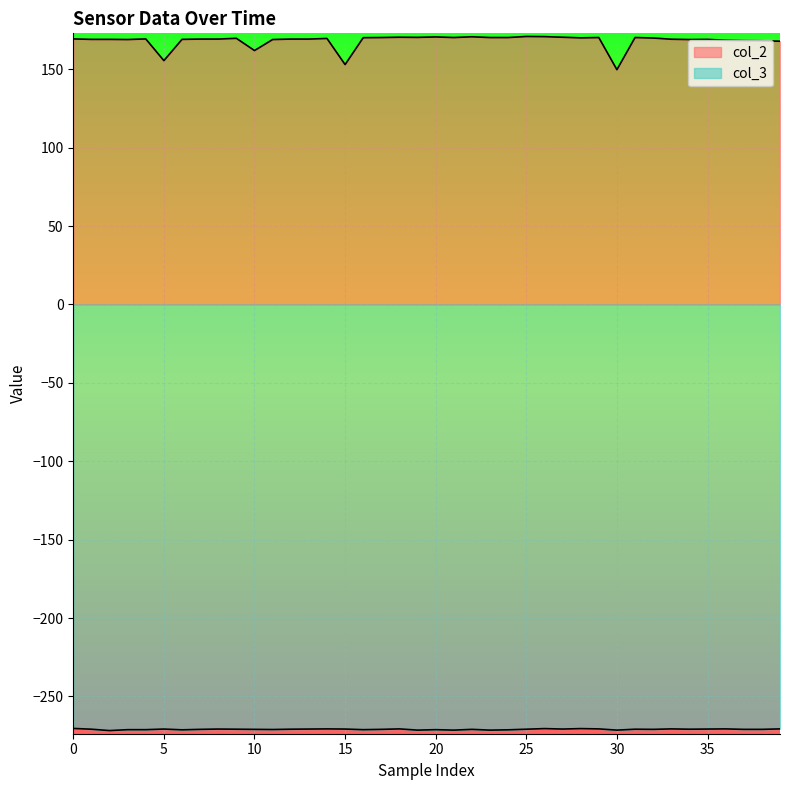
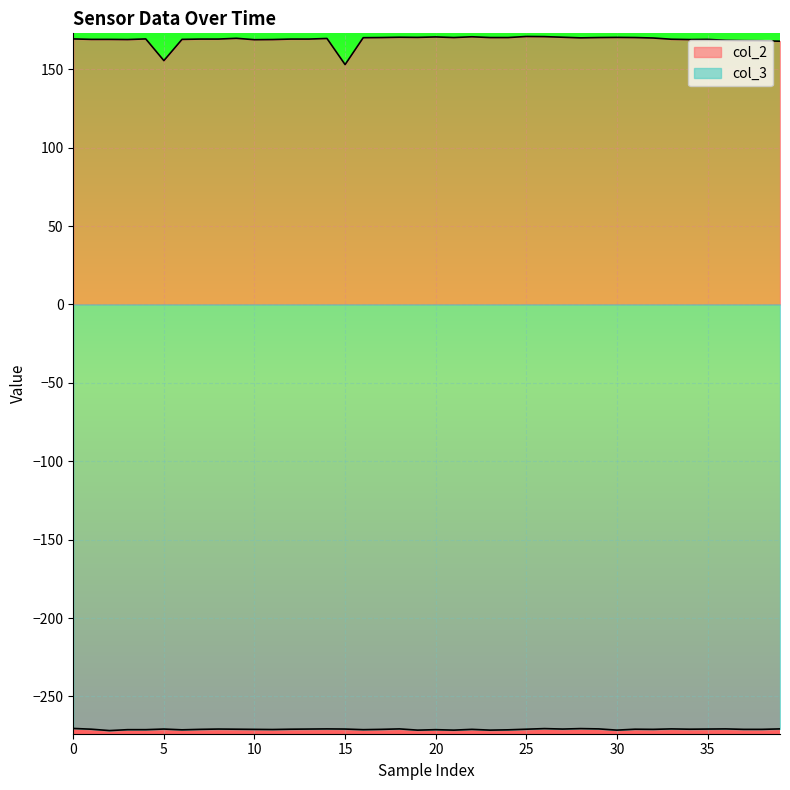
col_2, 10: 162 -> 169
col_2, 30: 150 -> 170
